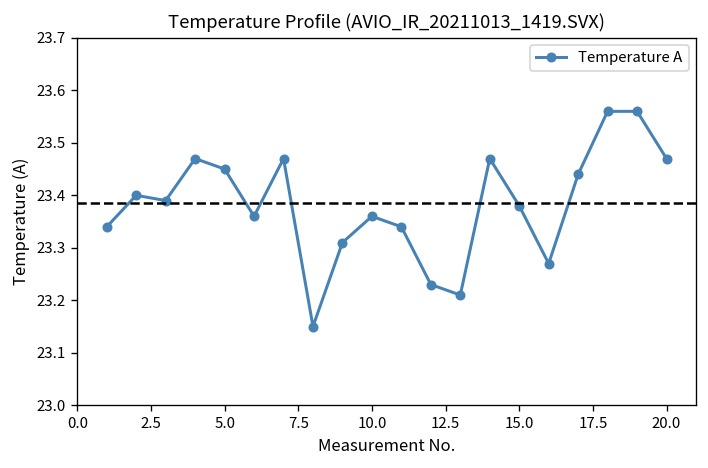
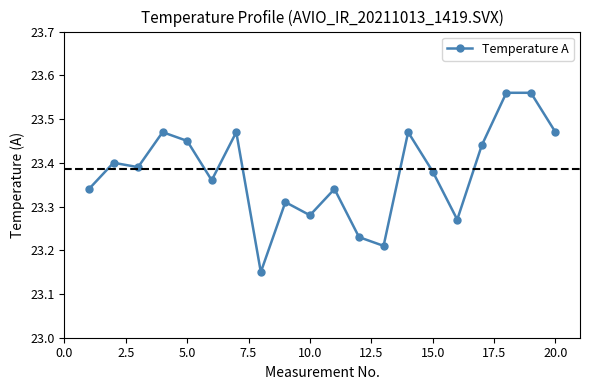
10.0: 23.36 -> 23.28
